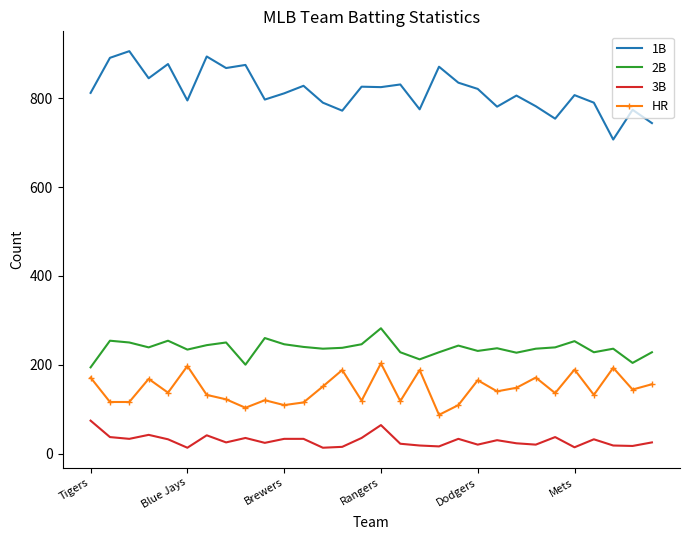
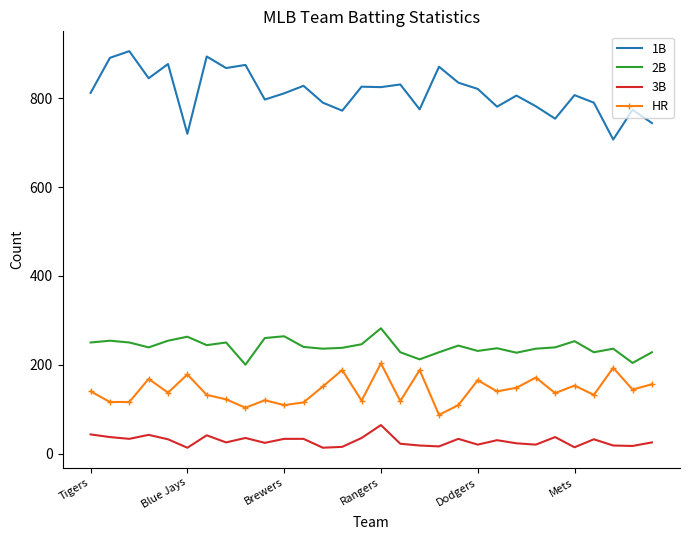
2B, Tigers: 190 -> 250
3B, Tigers: 70 -> 40
HR, Tigers: 170 -> 140
1B, Blue Jays: 800 -> 720
2B, Blue Jays: 230 -> 260
HR, Blue Jays: 200 -> 180
2B, Brewers: 250 -> 260
HR, Mets: 190 -> 150
